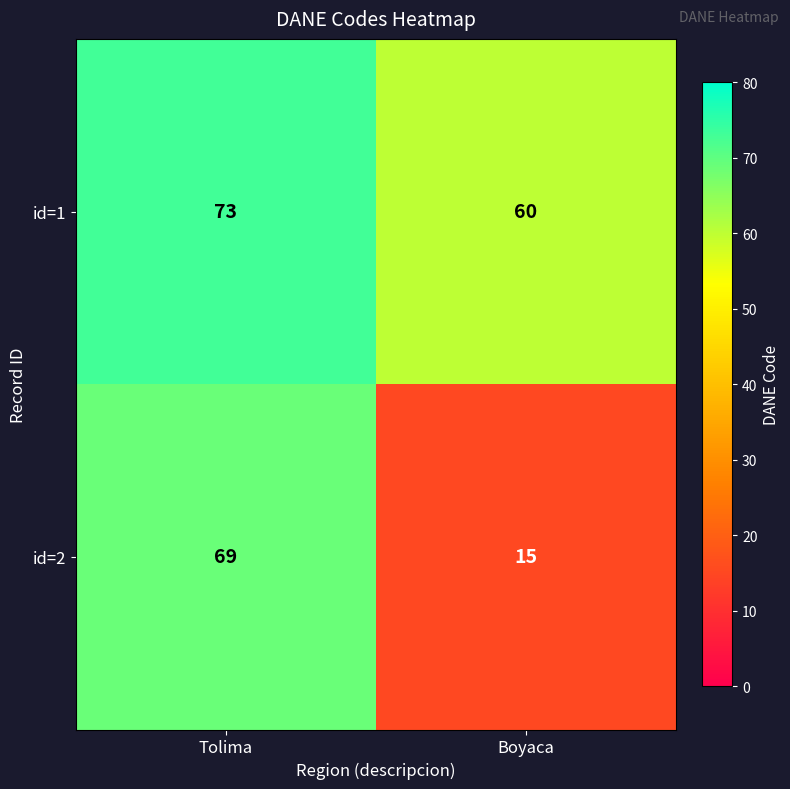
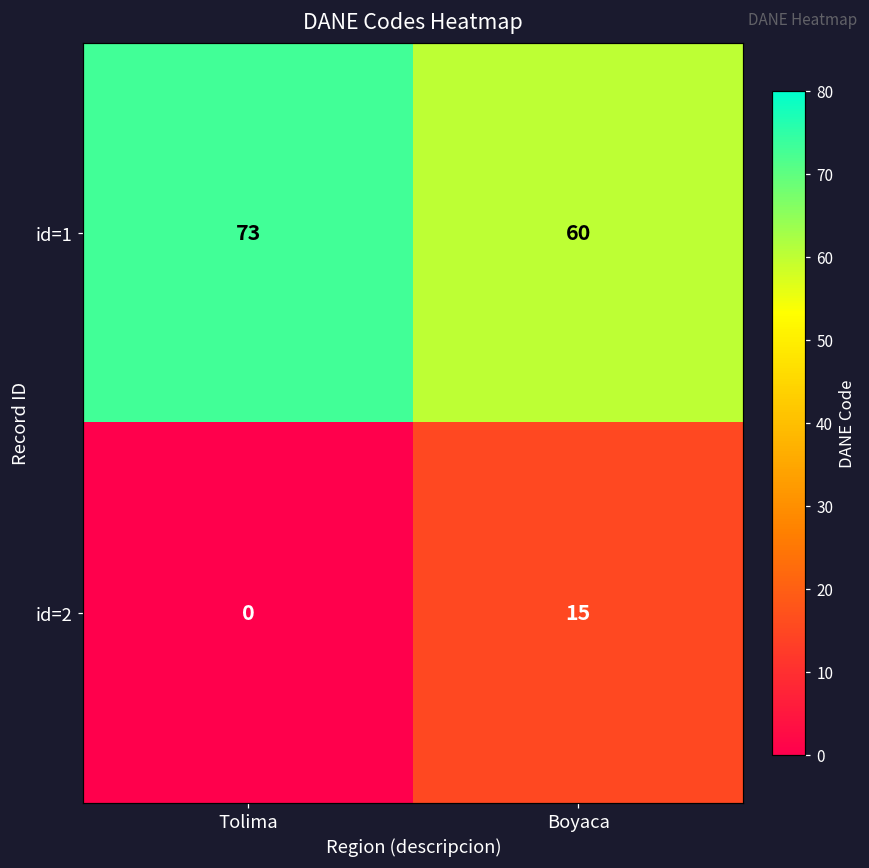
id=2, Tolima: 69 -> 0
